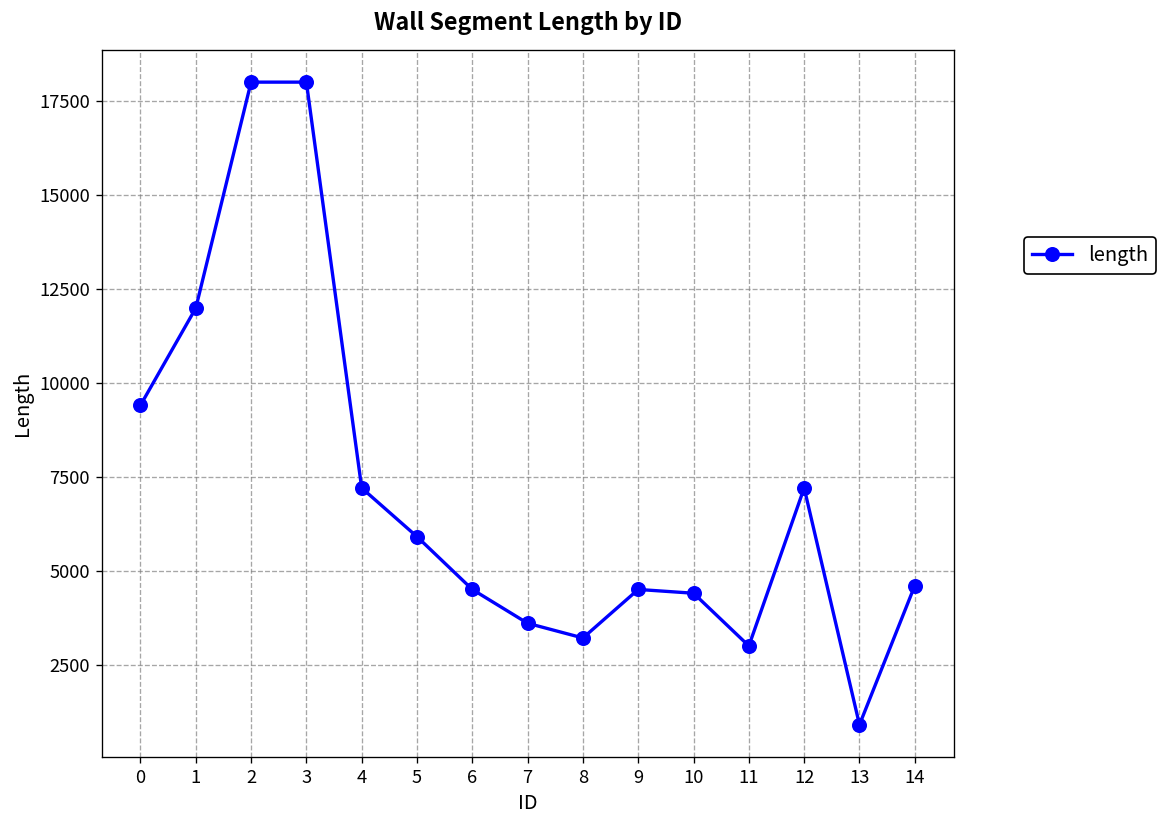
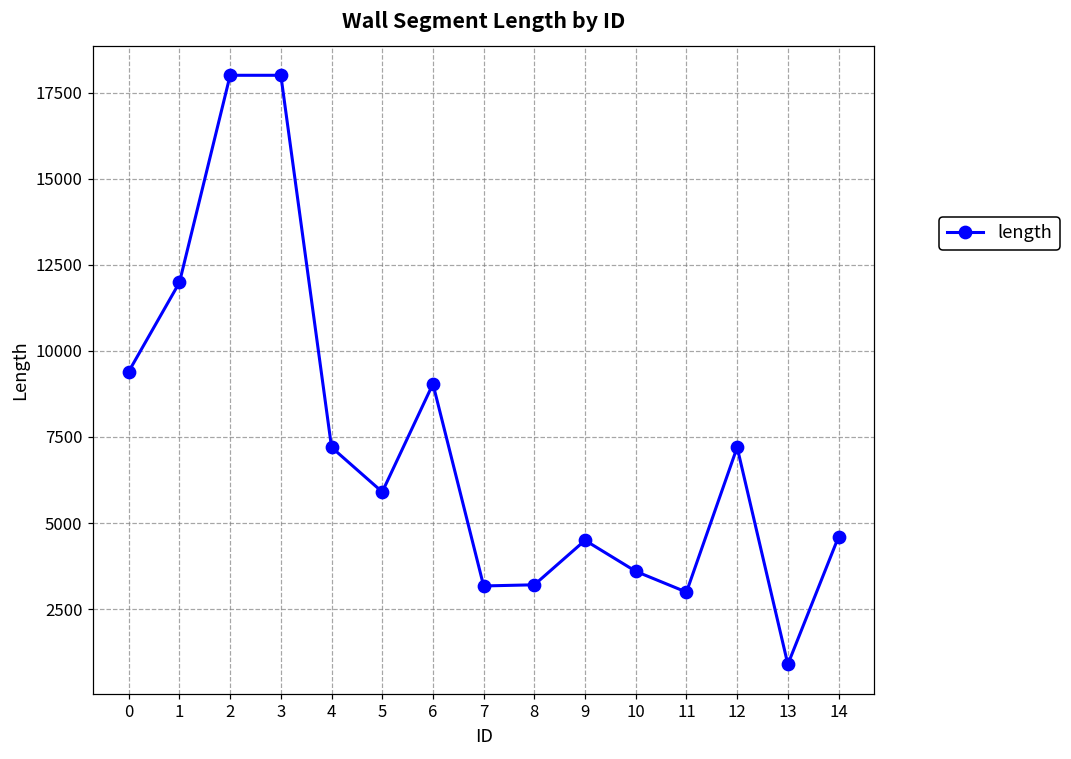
6: 4500 -> 9000
7: 3600 -> 3200
10: 4400 -> 3600
